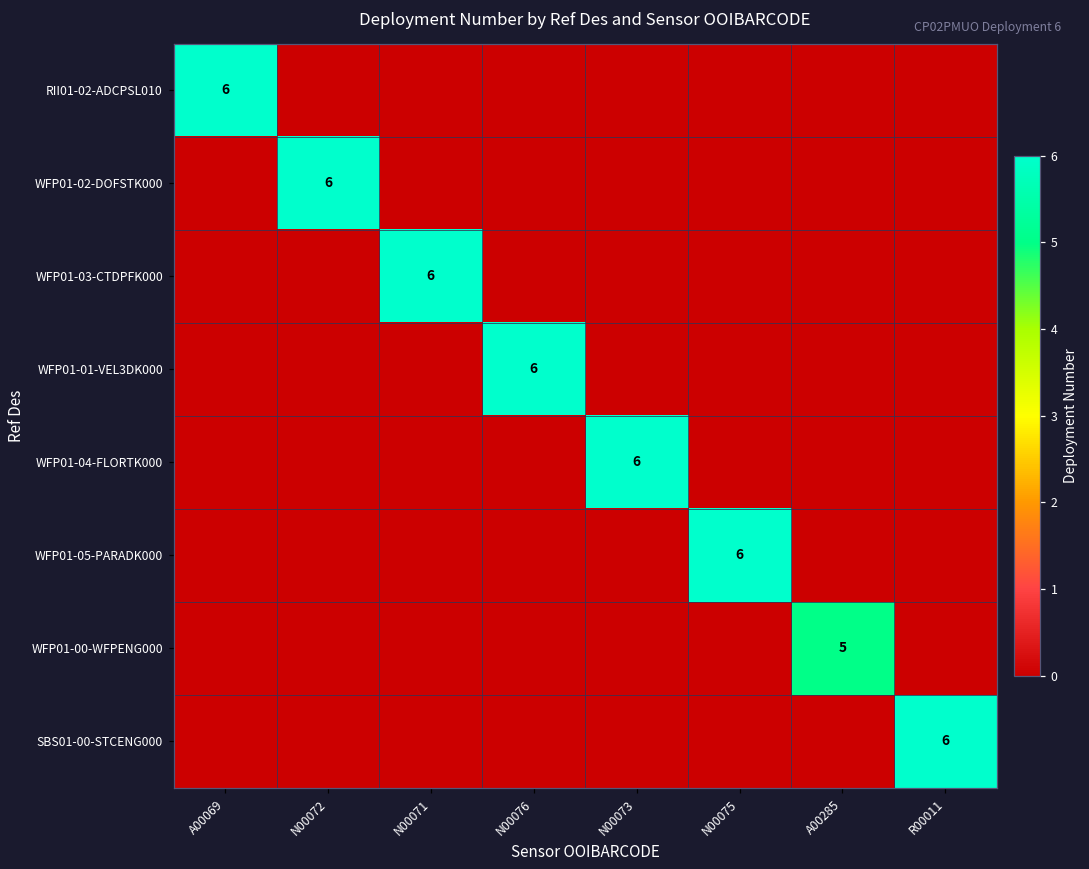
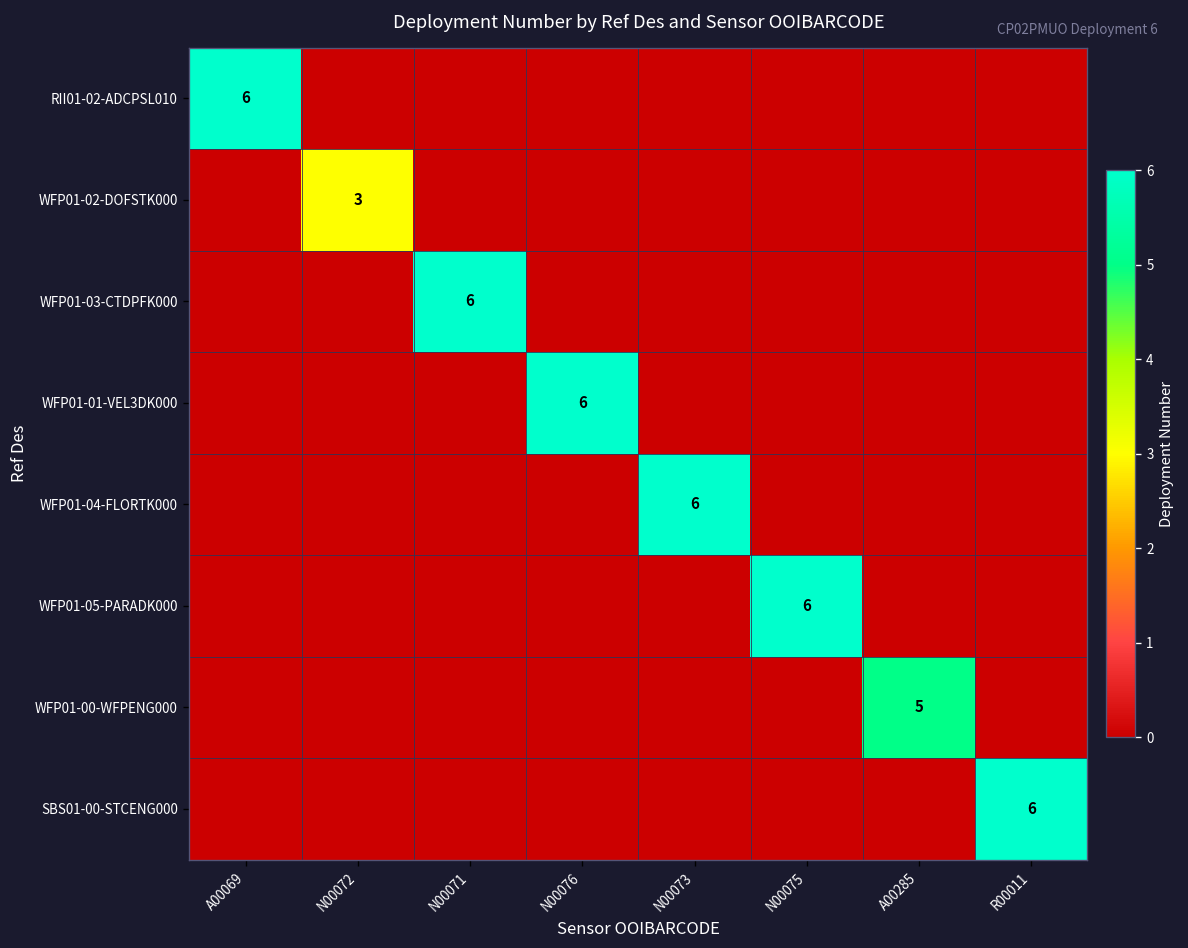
WFP01-02-DOFSTK000, N00072: 6 -> 3
